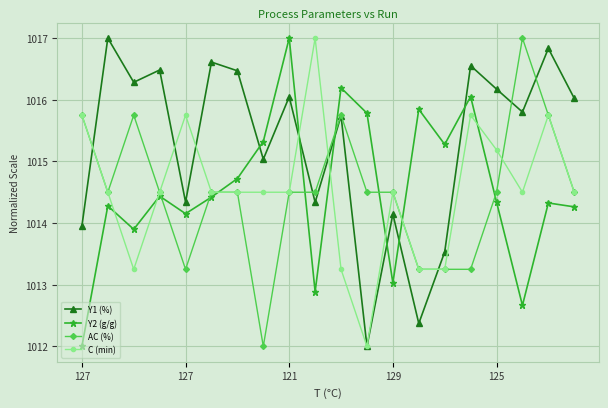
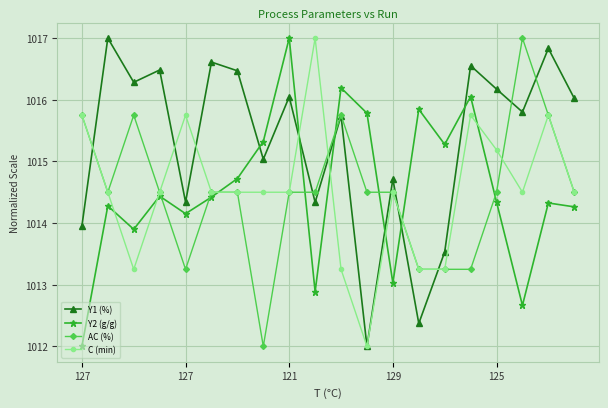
Y1 (%), 129: 1014.1 -> 1014.7
